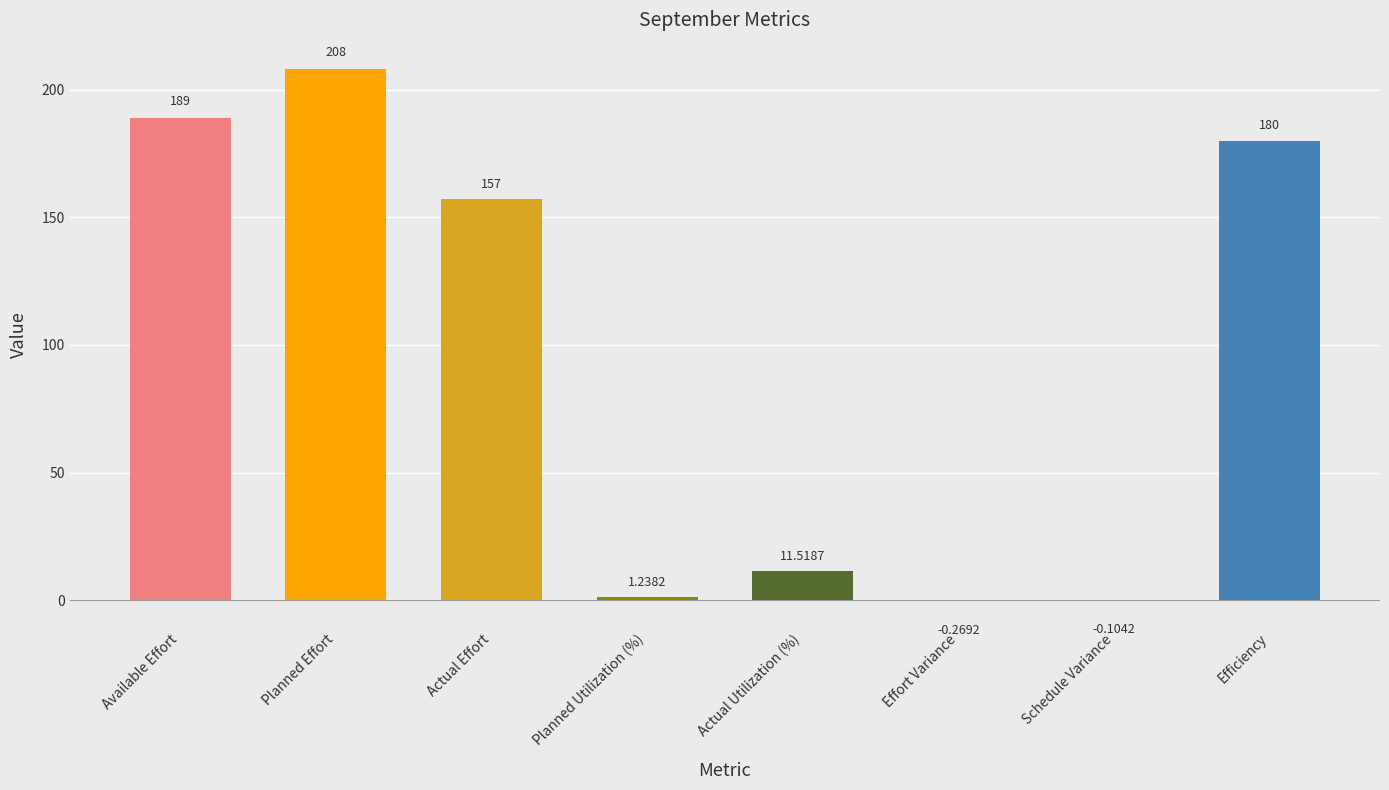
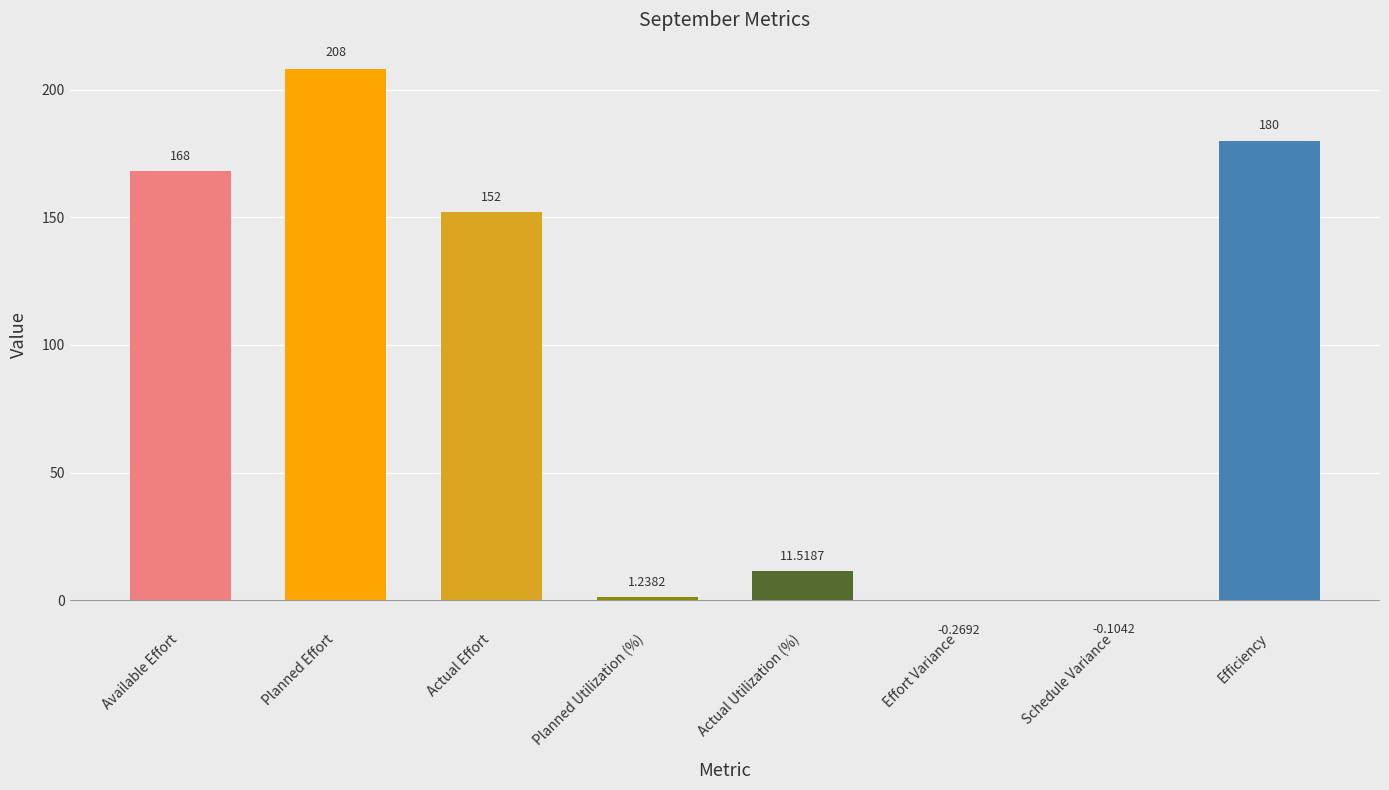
Available Effort: 189 -> 168
Actual Effort: 157 -> 152
